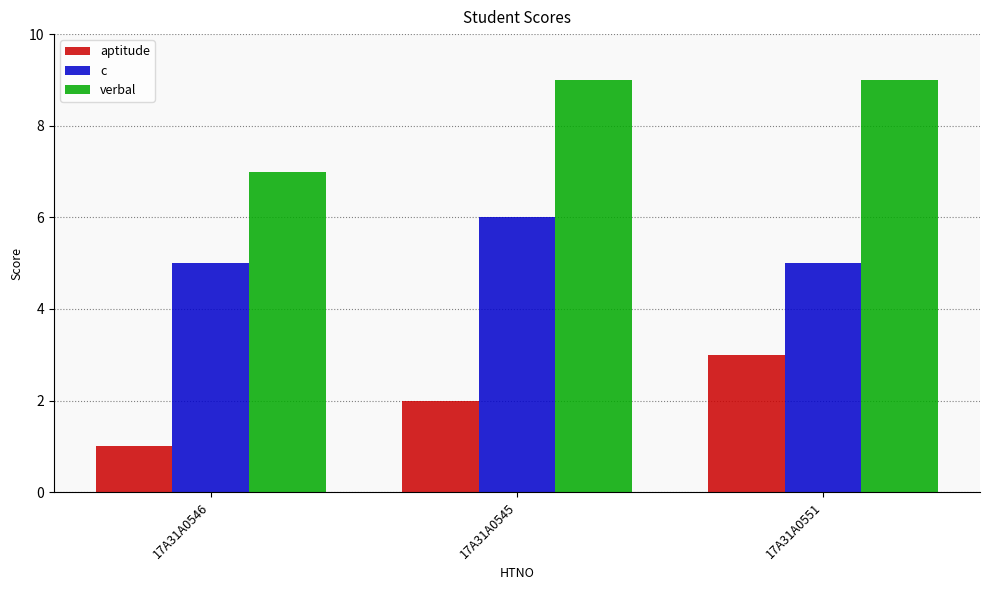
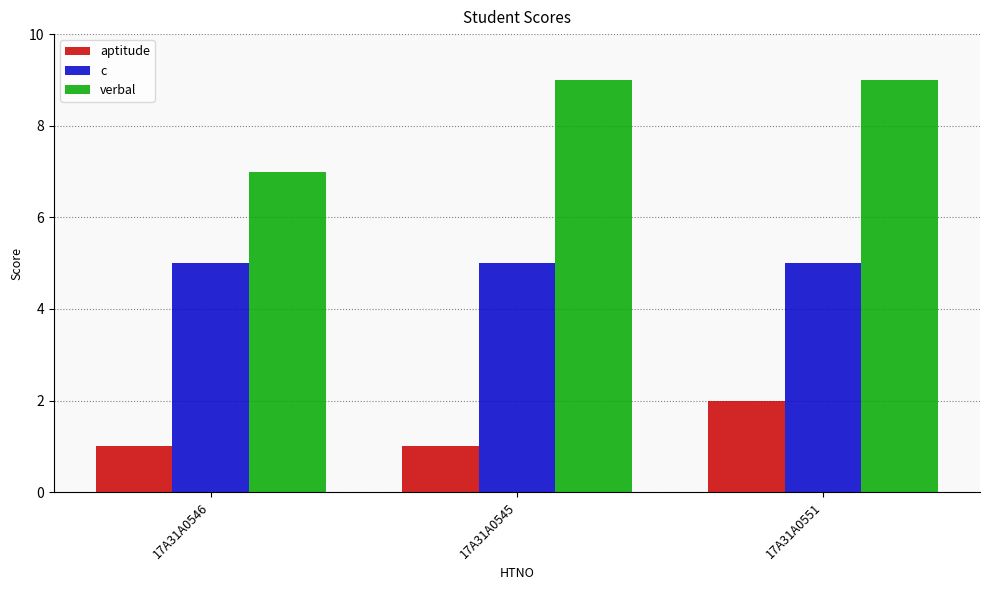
aptitude, 17A31A0545: 2 -> 1
c, 17A31A0545: 6 -> 5
aptitude, 17A31A0551: 3 -> 2
